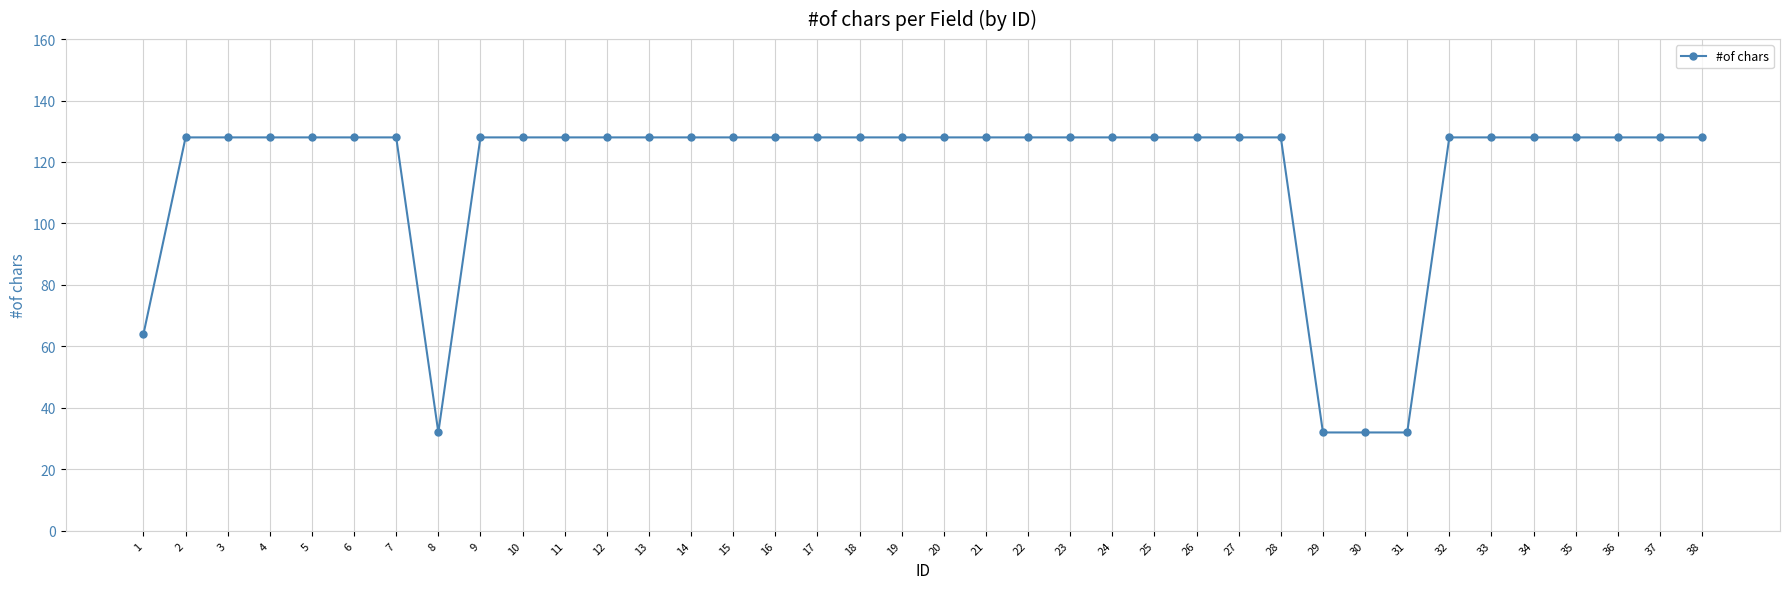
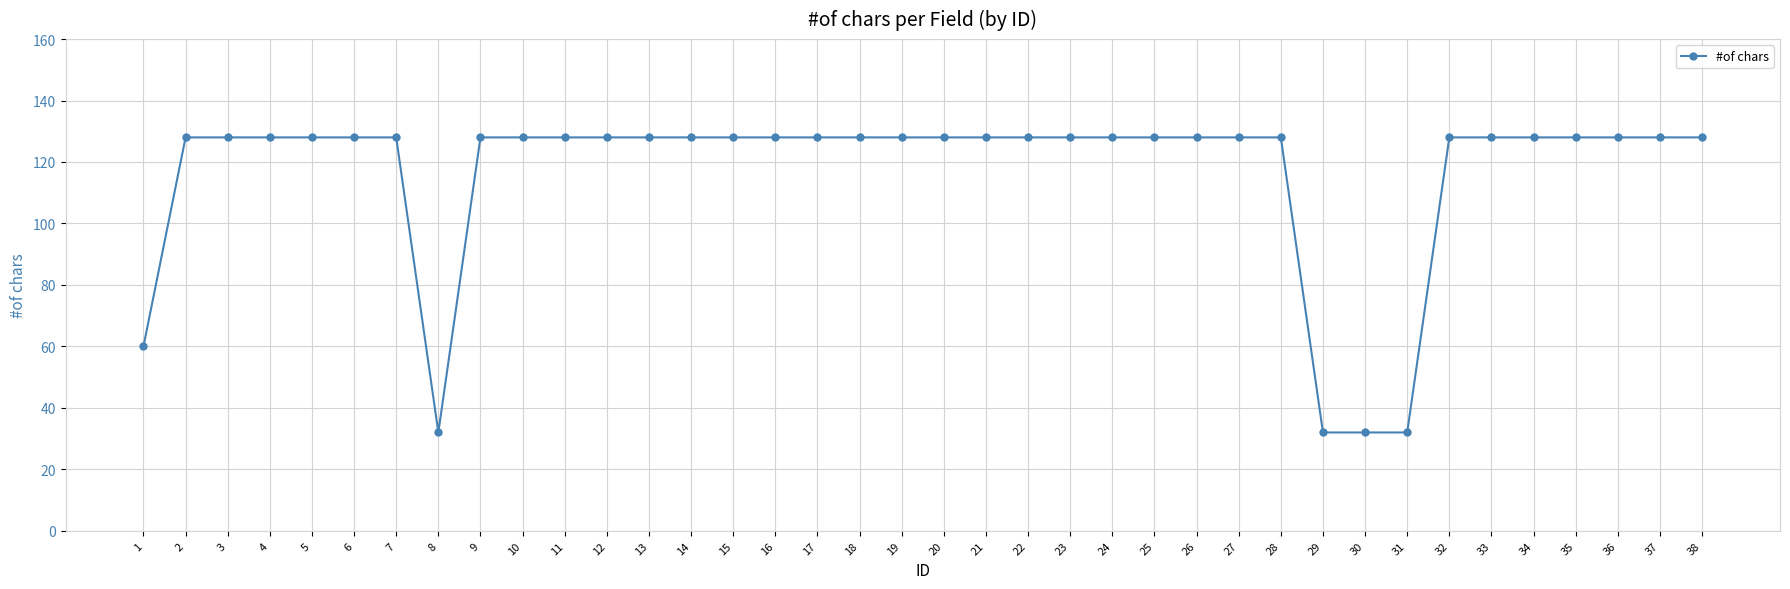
1: 64 -> 60
